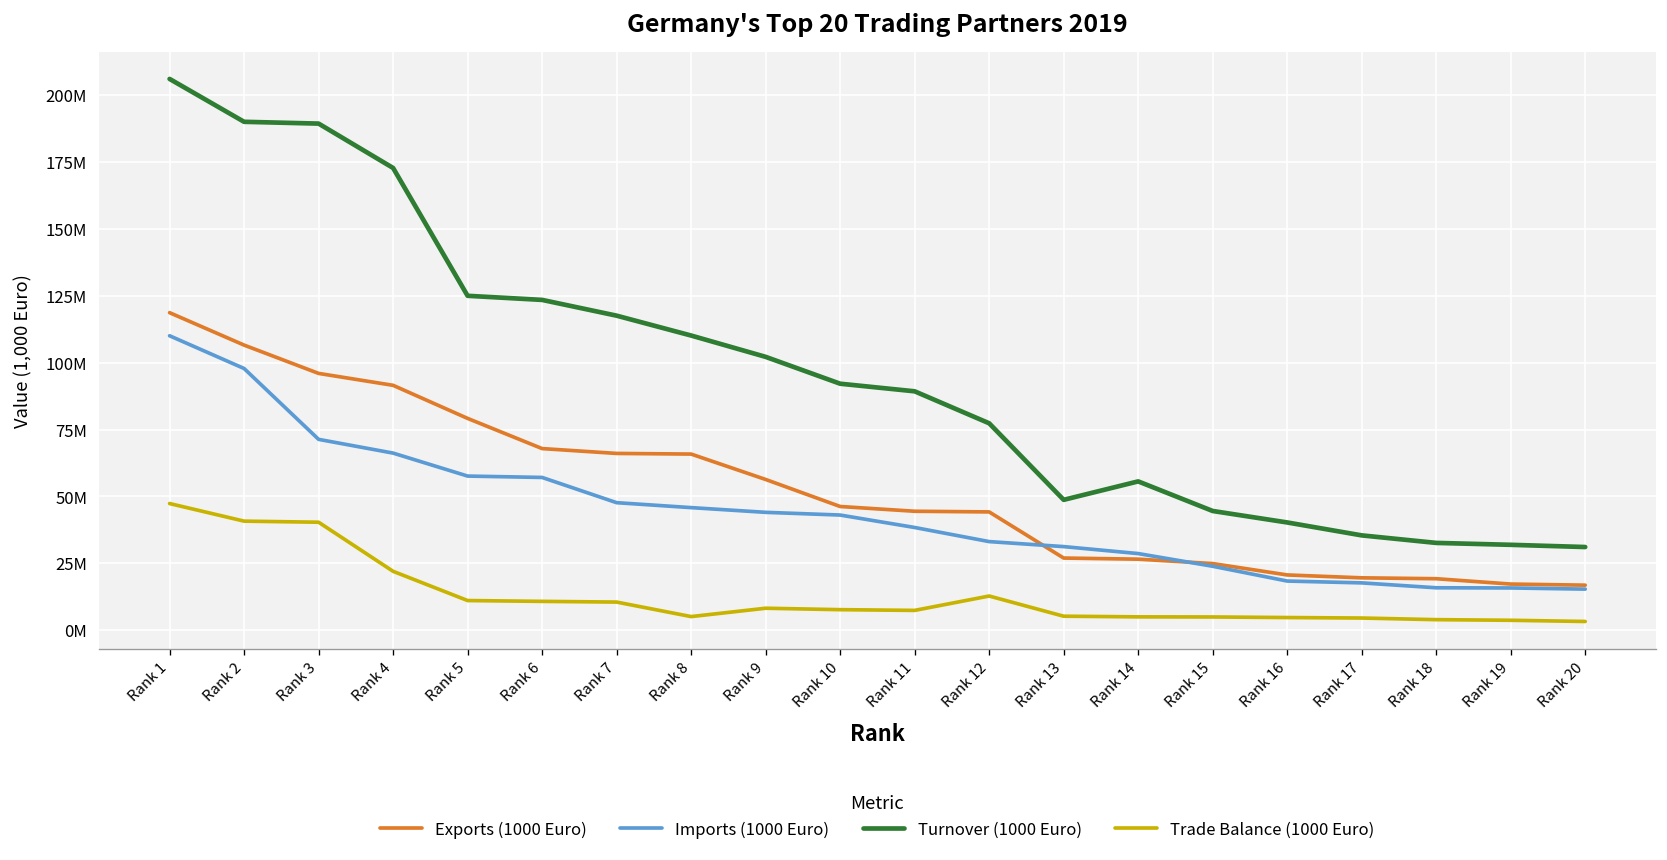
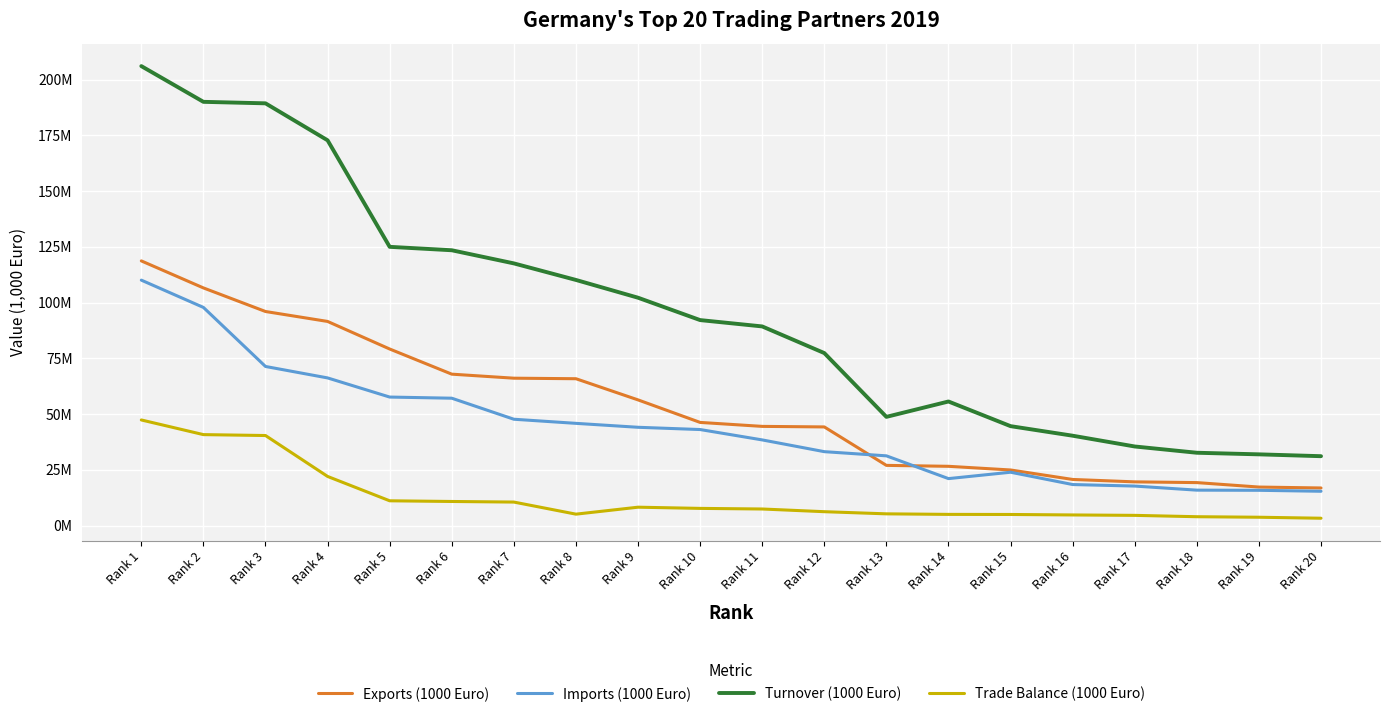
Trade Balance (1000 Euro), Rank 12: 13000000 -> 6000000
Imports (1000 Euro), Rank 14: 29000000 -> 21000000
